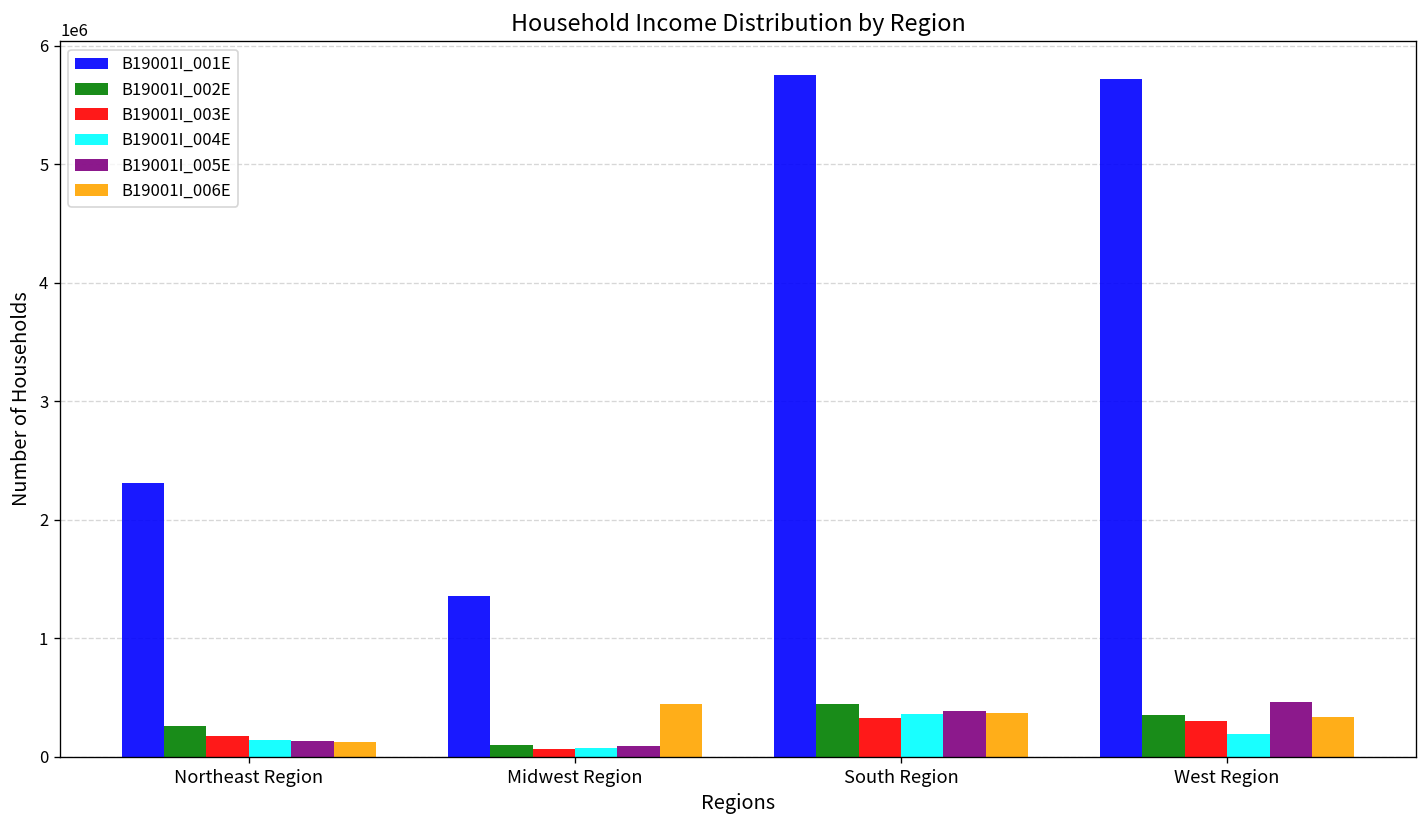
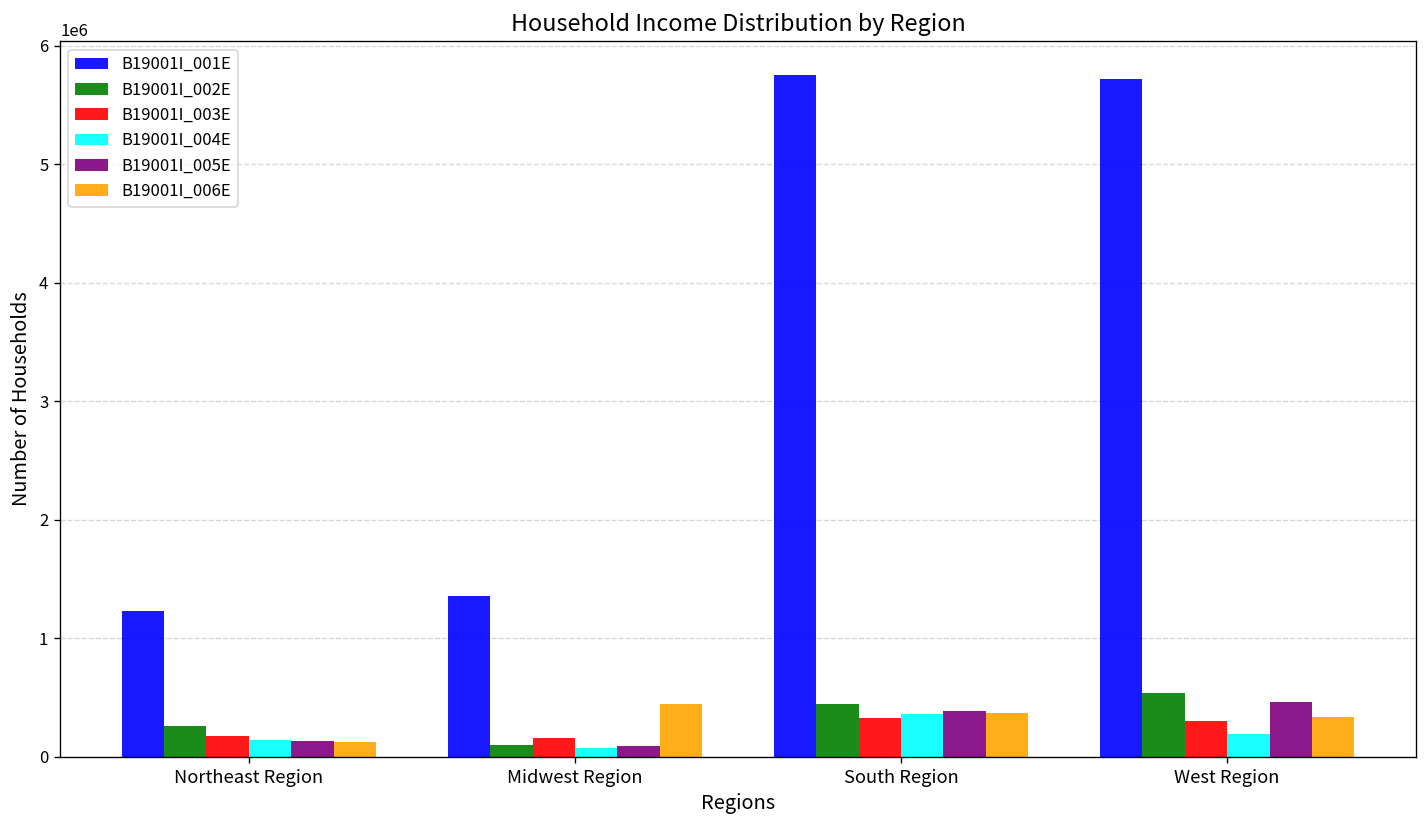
B19001I_001E, Northeast Region: 2300000 -> 1200000
B19001I_003E, Midwest Region: 100000 -> 200000
B19001I_002E, West Region: 400000 -> 500000
